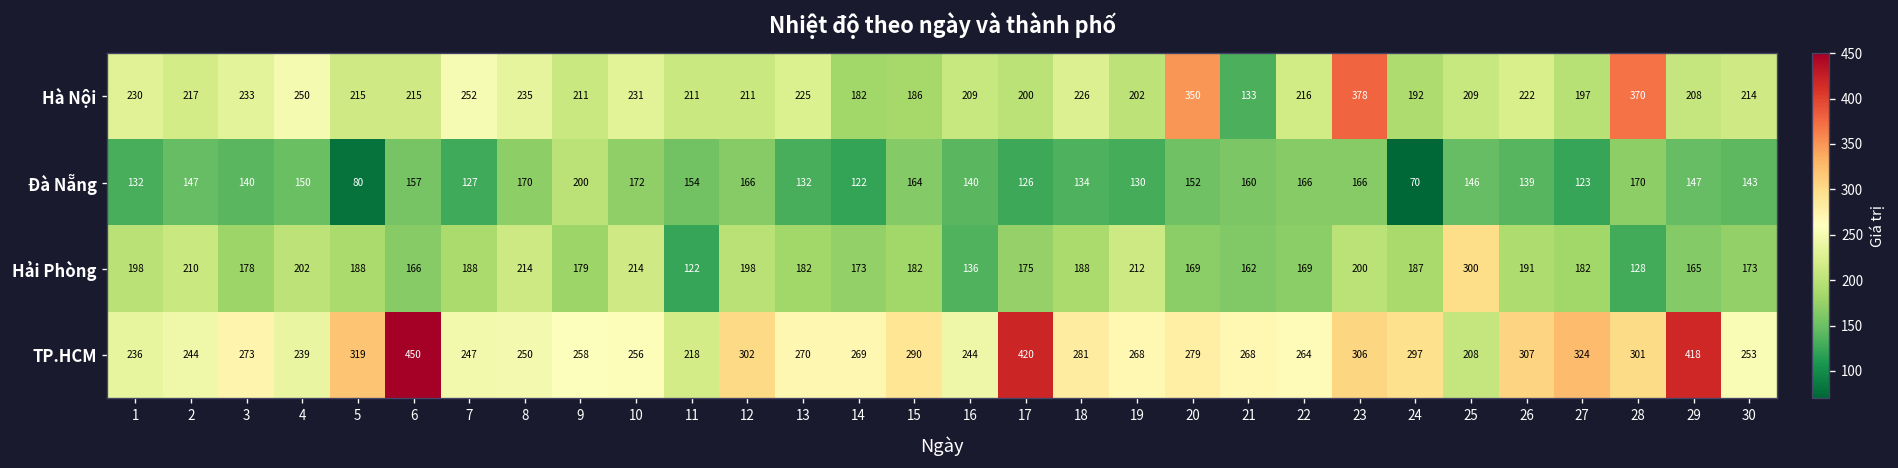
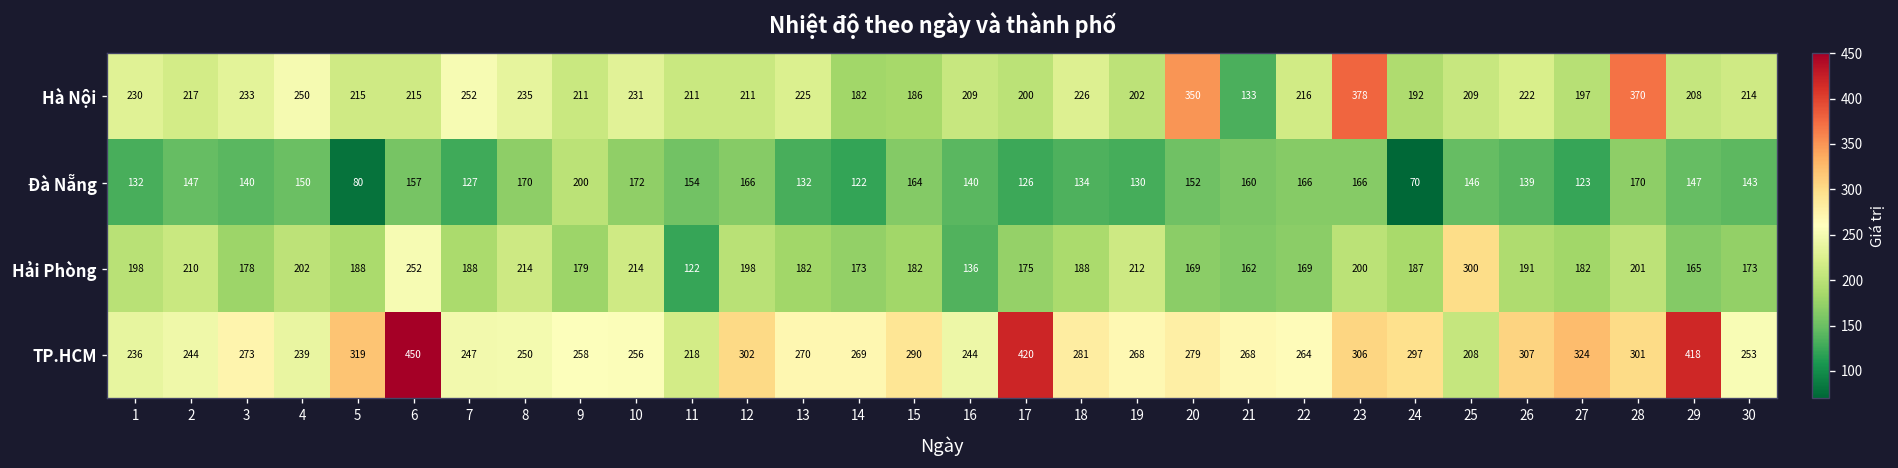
Hải Phòng, 6: 166 -> 252
Hải Phòng, 28: 128 -> 201
